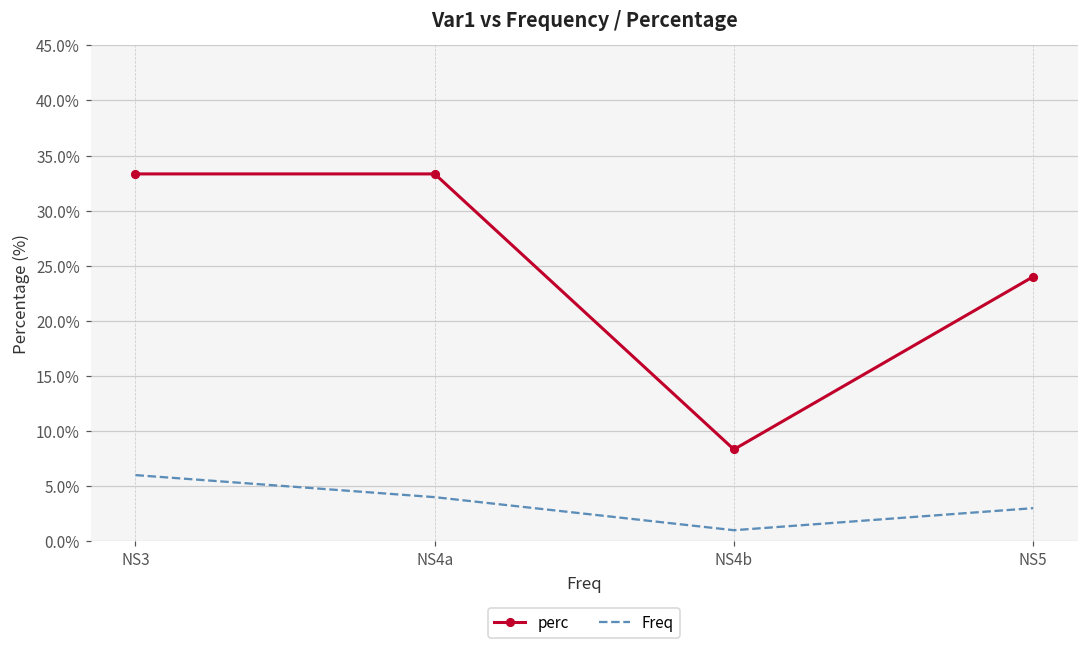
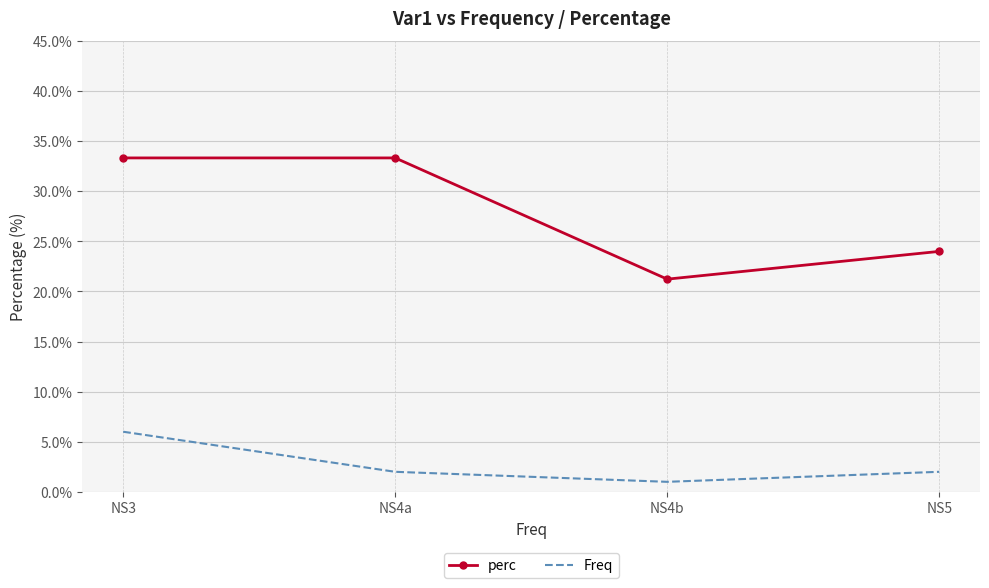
Freq, NS4a: 4% -> 2%
perc, NS4b: 8.3% -> 21.2%
Freq, NS5: 3% -> 2%
